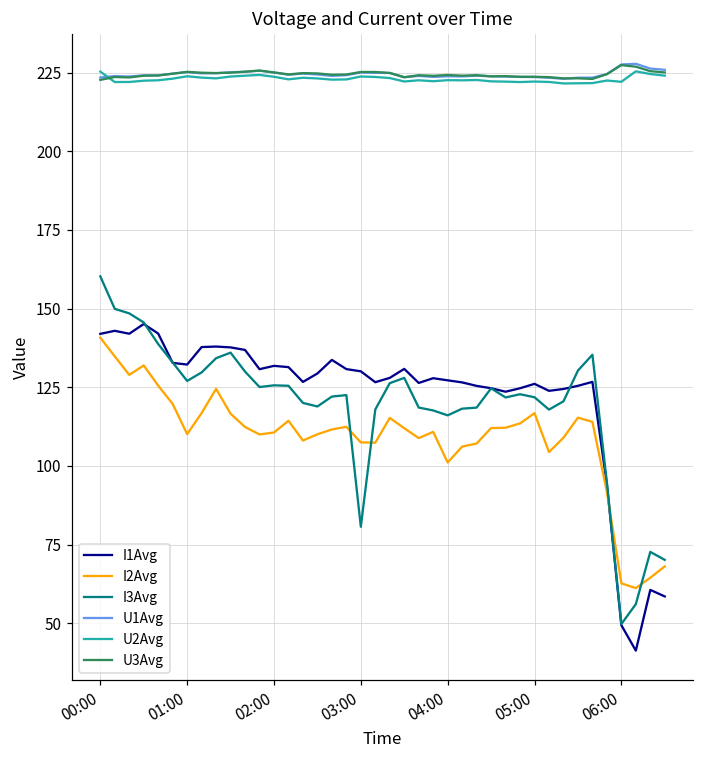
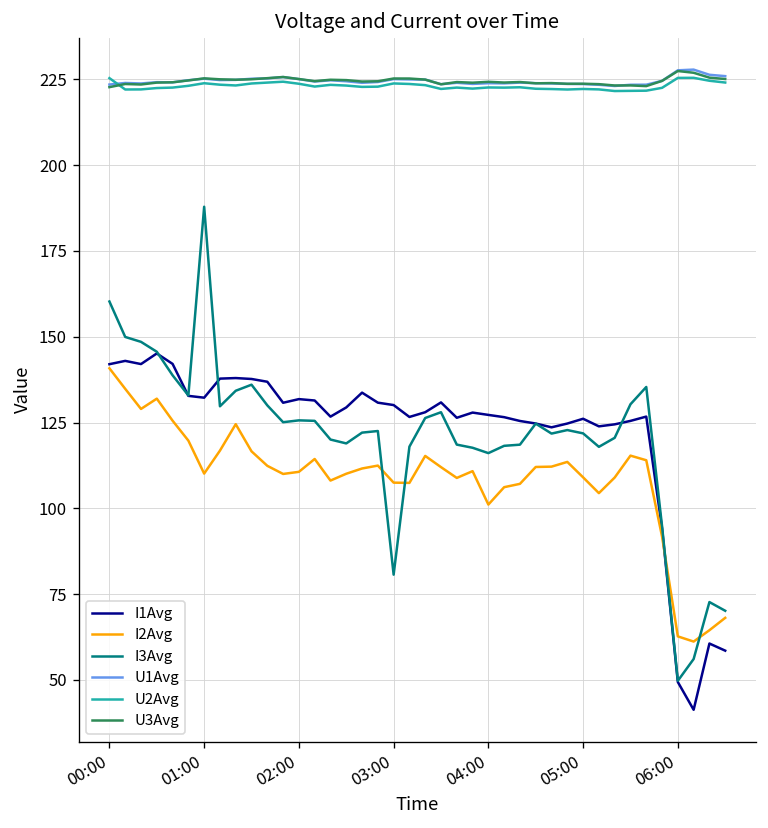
I3Avg, 01:00: 127 -> 188
I2Avg, 05:00: 117 -> 109
U2Avg, 06:00: 222 -> 225
